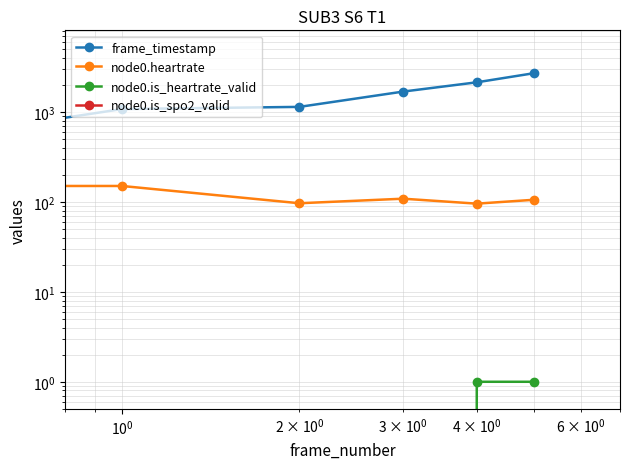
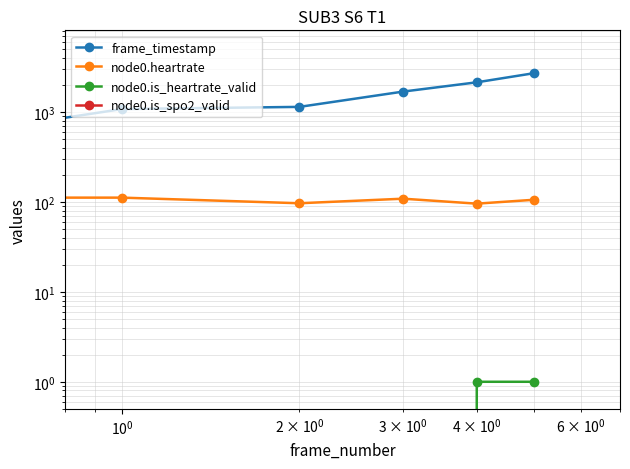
node0.heartrate, 10^0: 150 -> 110
